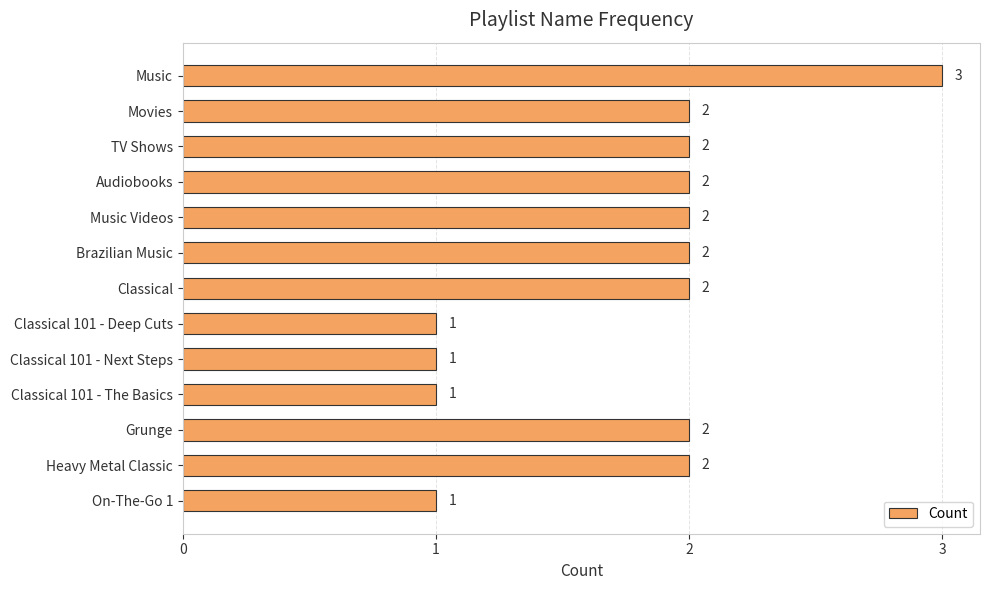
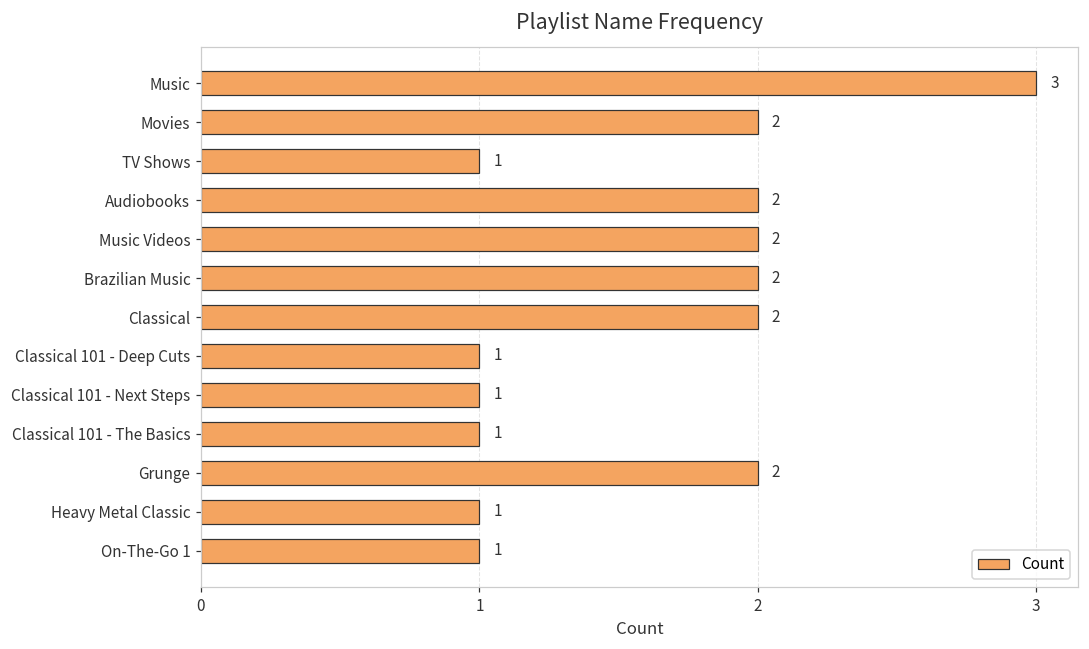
TV Shows: 2 -> 1
Heavy Metal Classic: 2 -> 1
